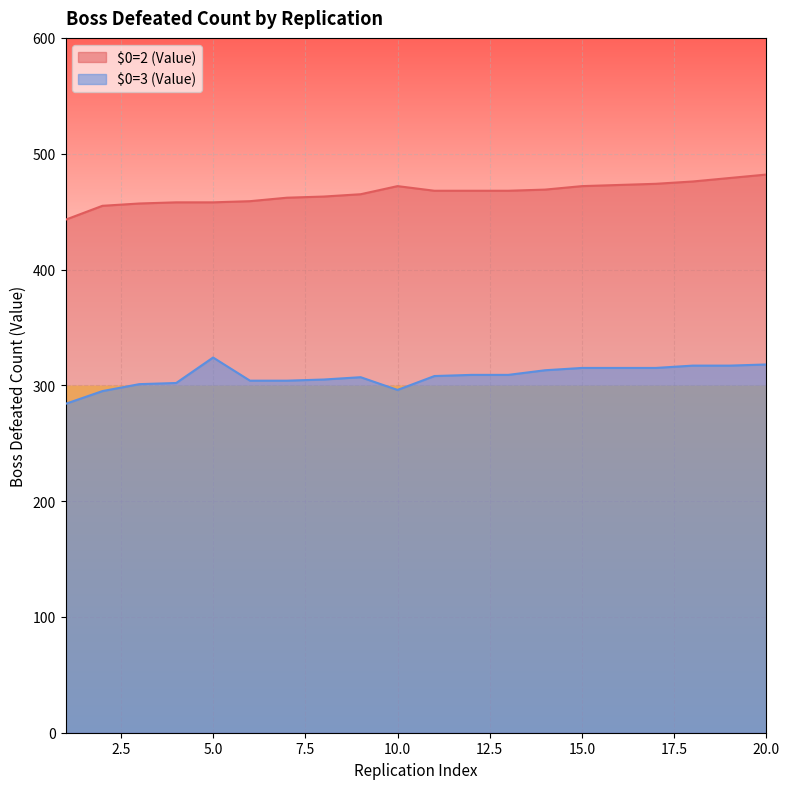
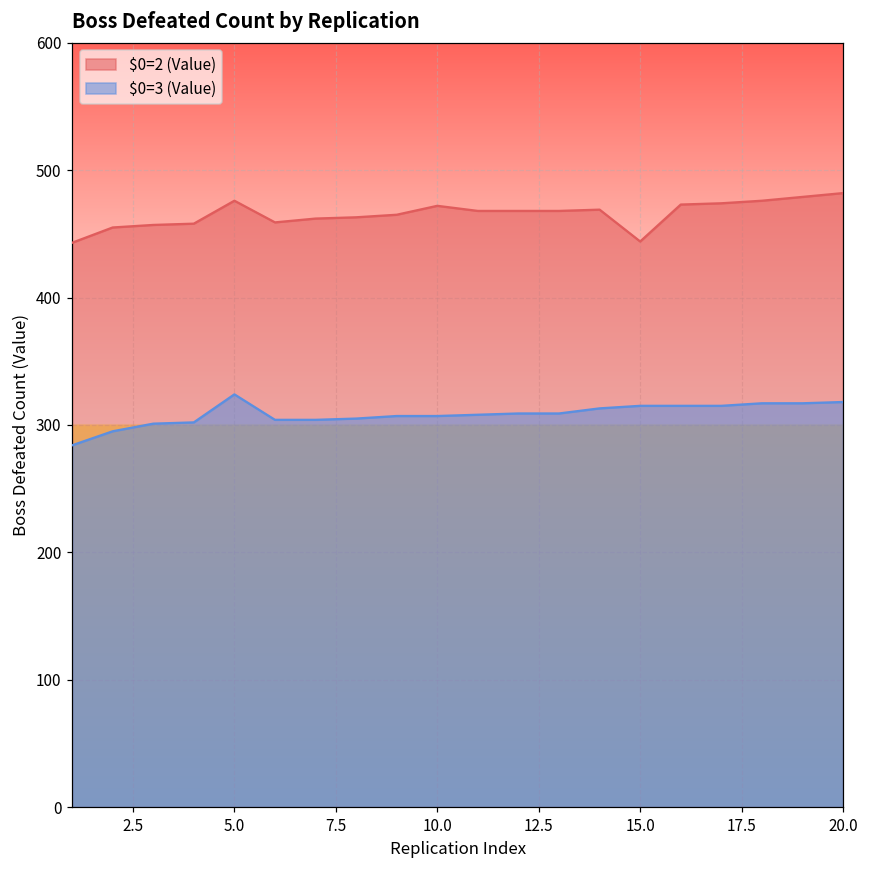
$0=2 (Value), 5.0: 458 -> 476
$0=3 (Value), 10.0: 296 -> 307
$0=2 (Value), 15.0: 472 -> 444
